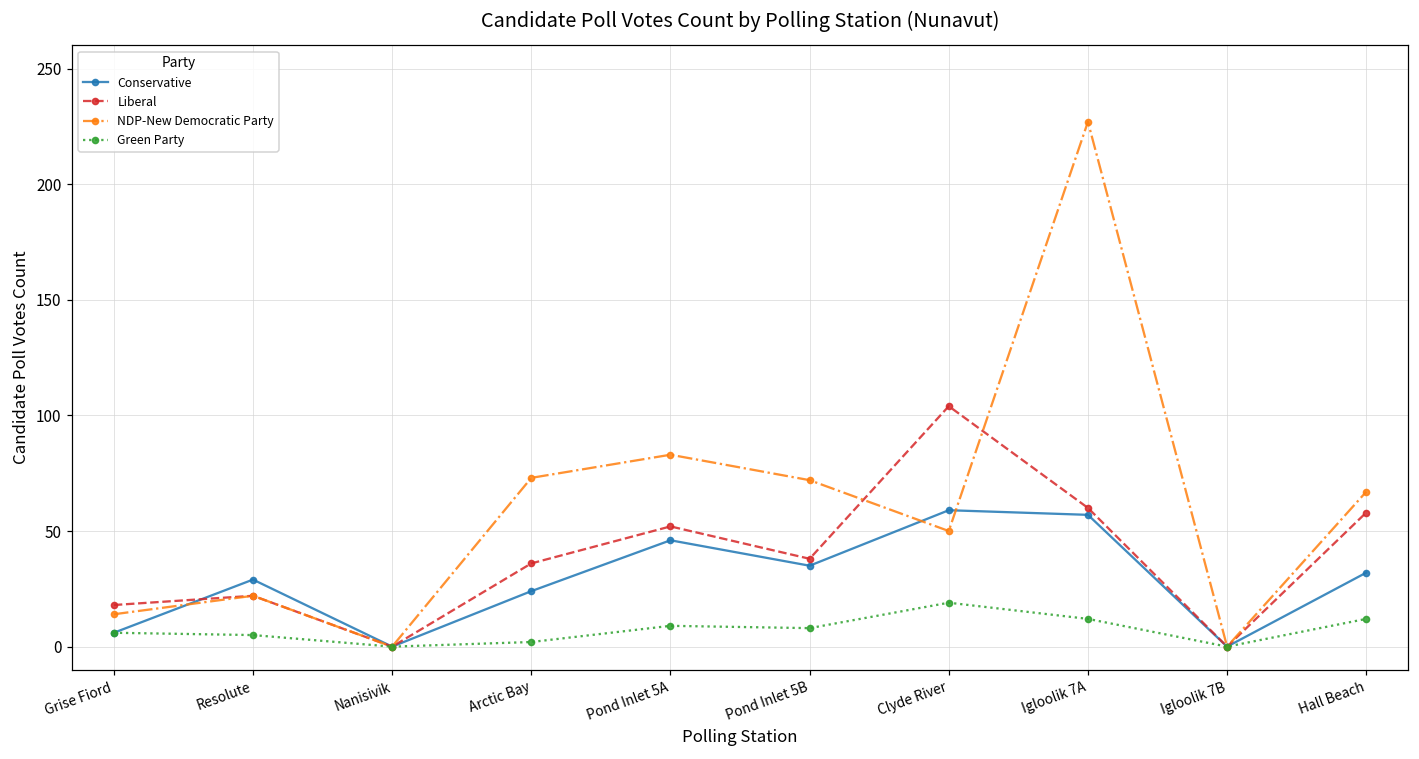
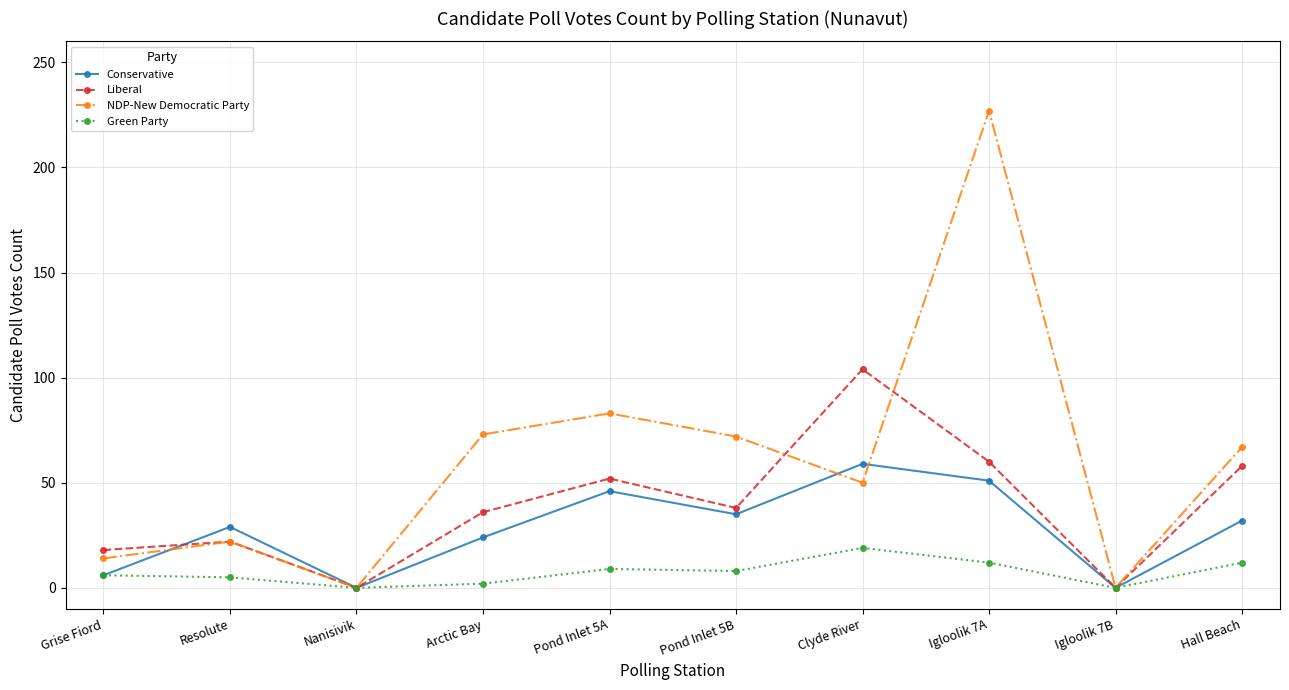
Conservative, Igloolik 7A: 57 -> 51
